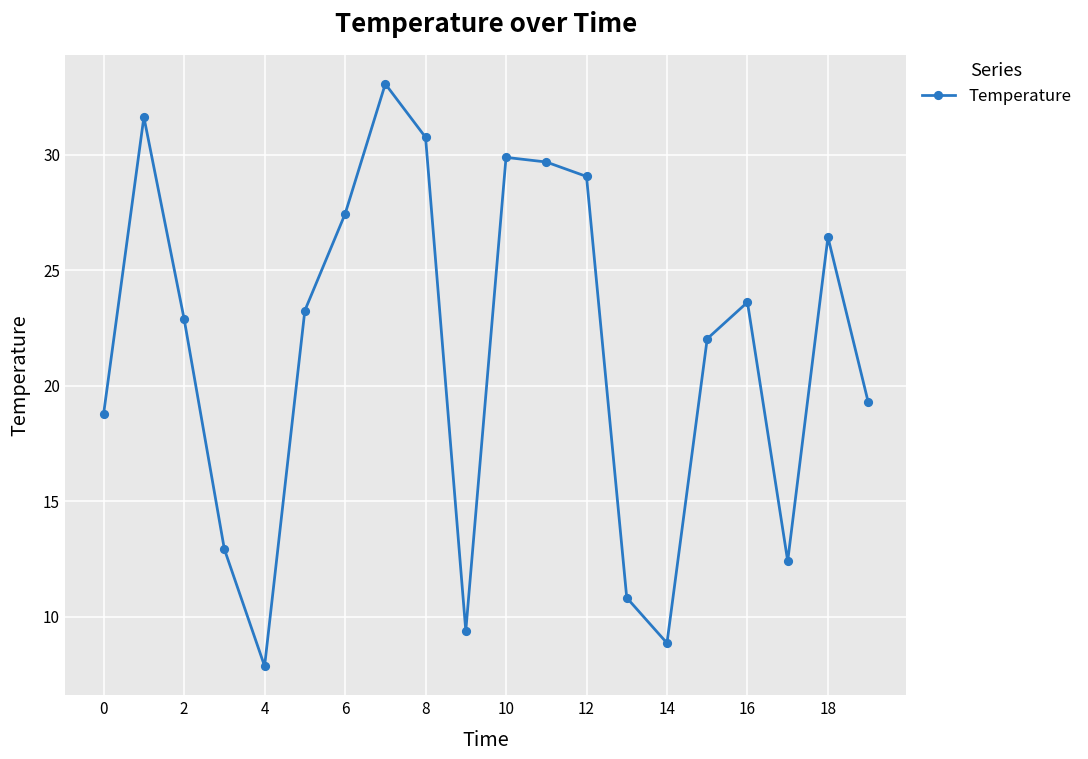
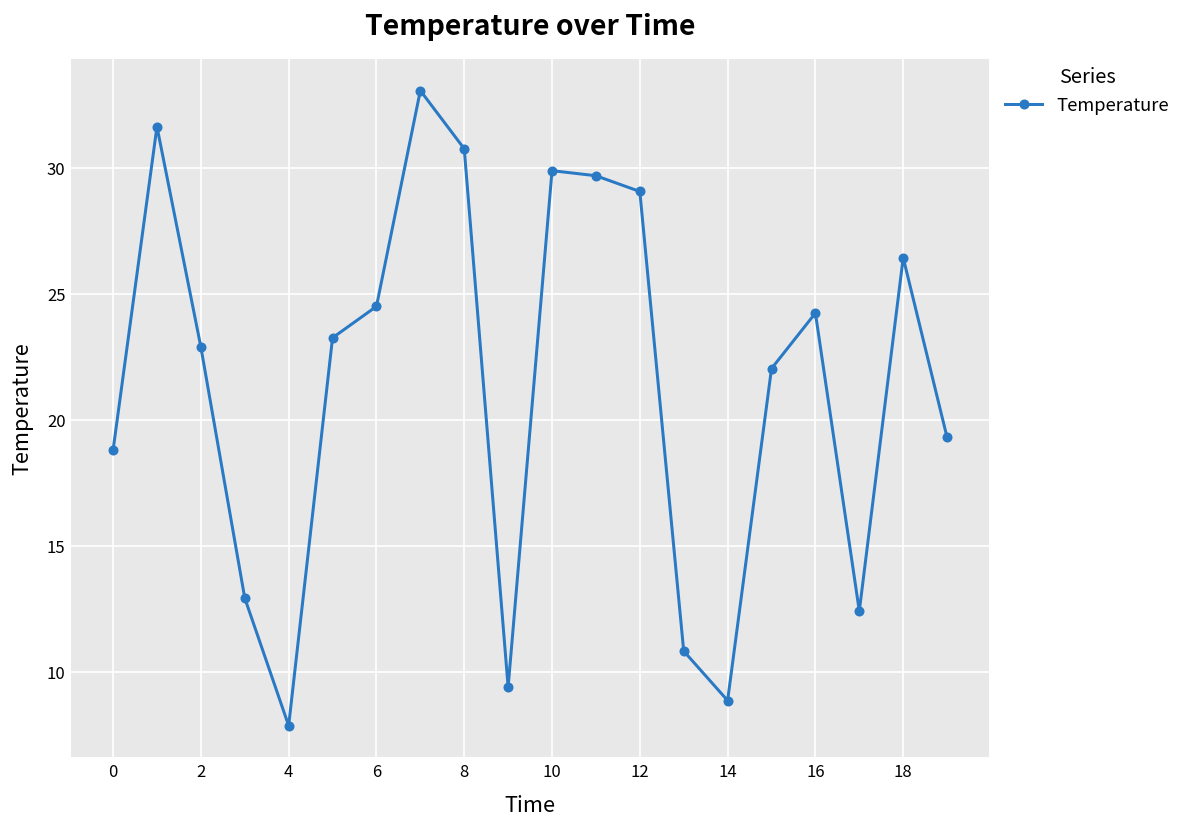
6: 27.4 -> 24.5
16: 23.6 -> 24.2
